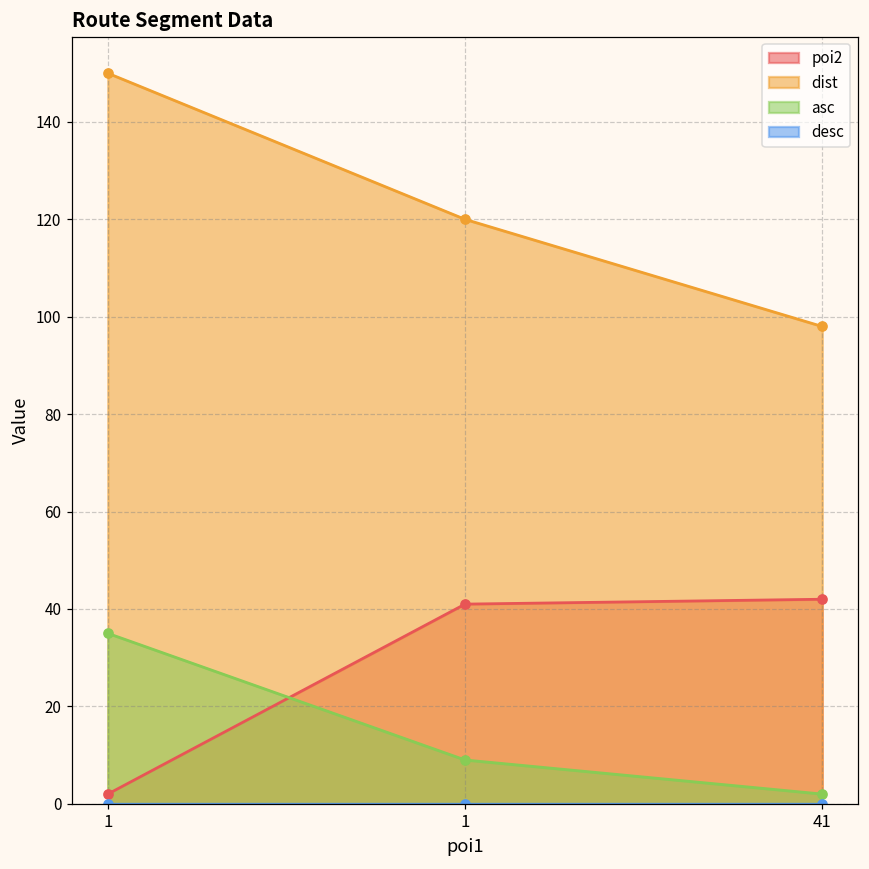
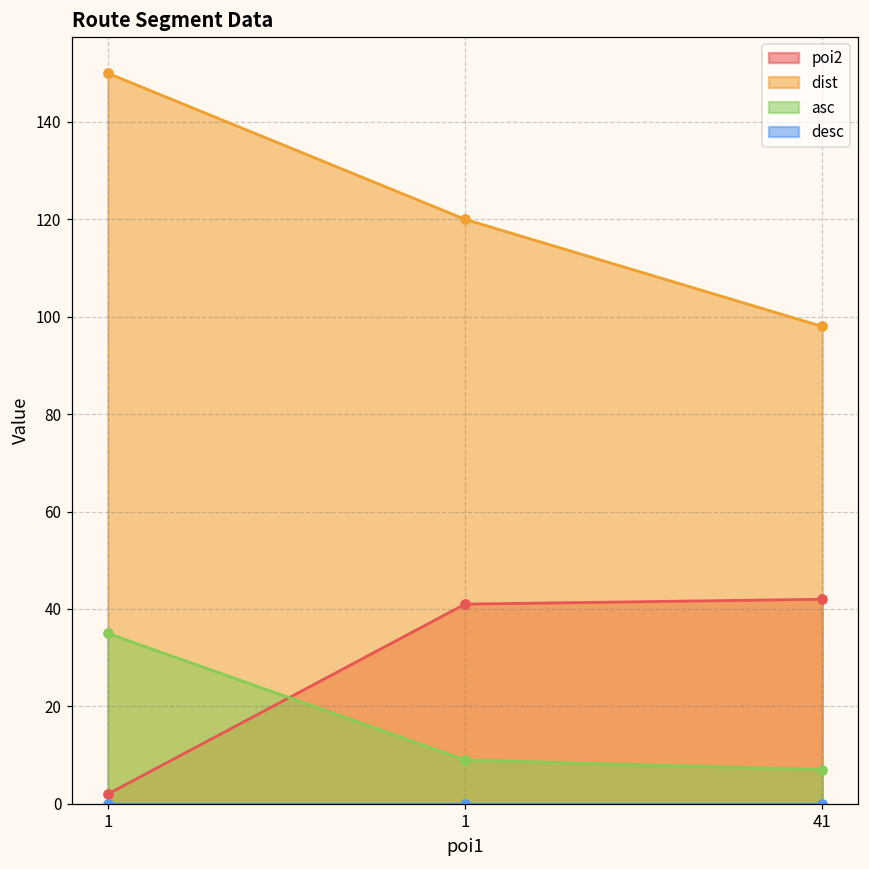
asc, 41: 2 -> 7
